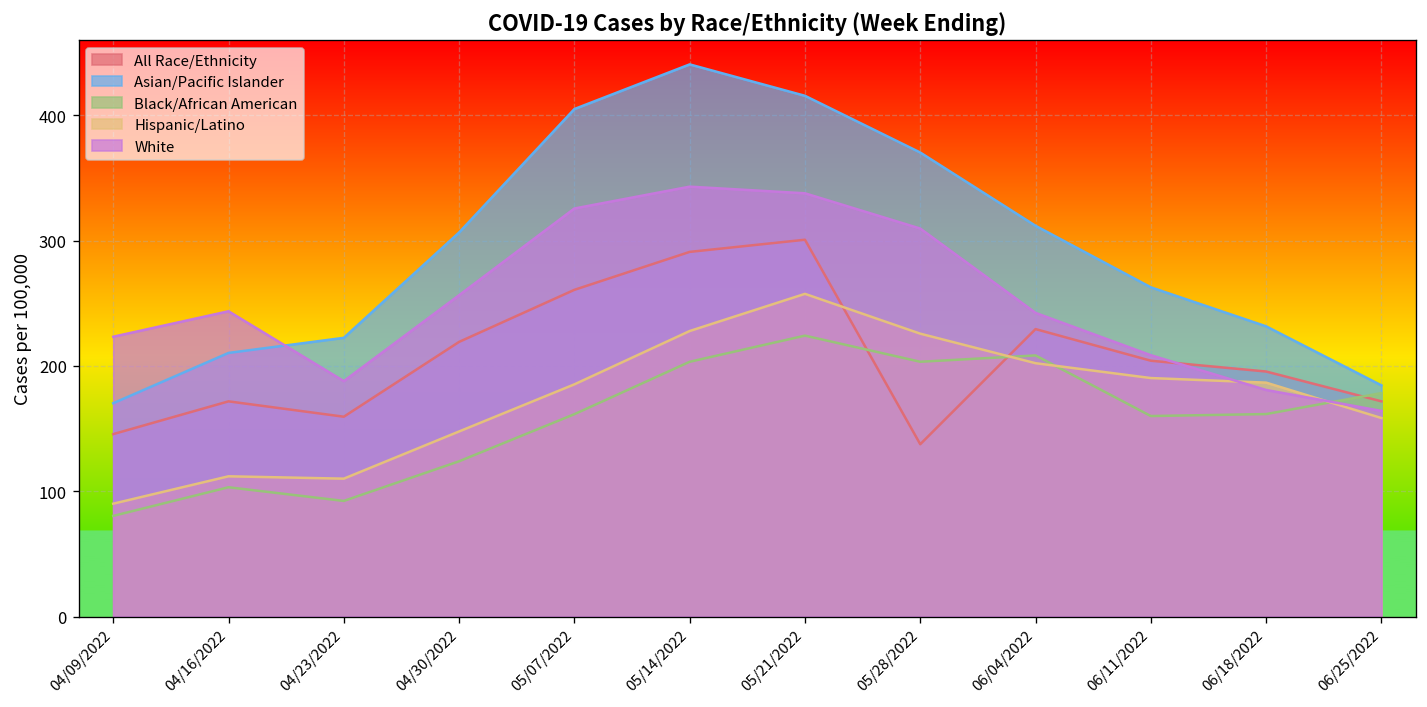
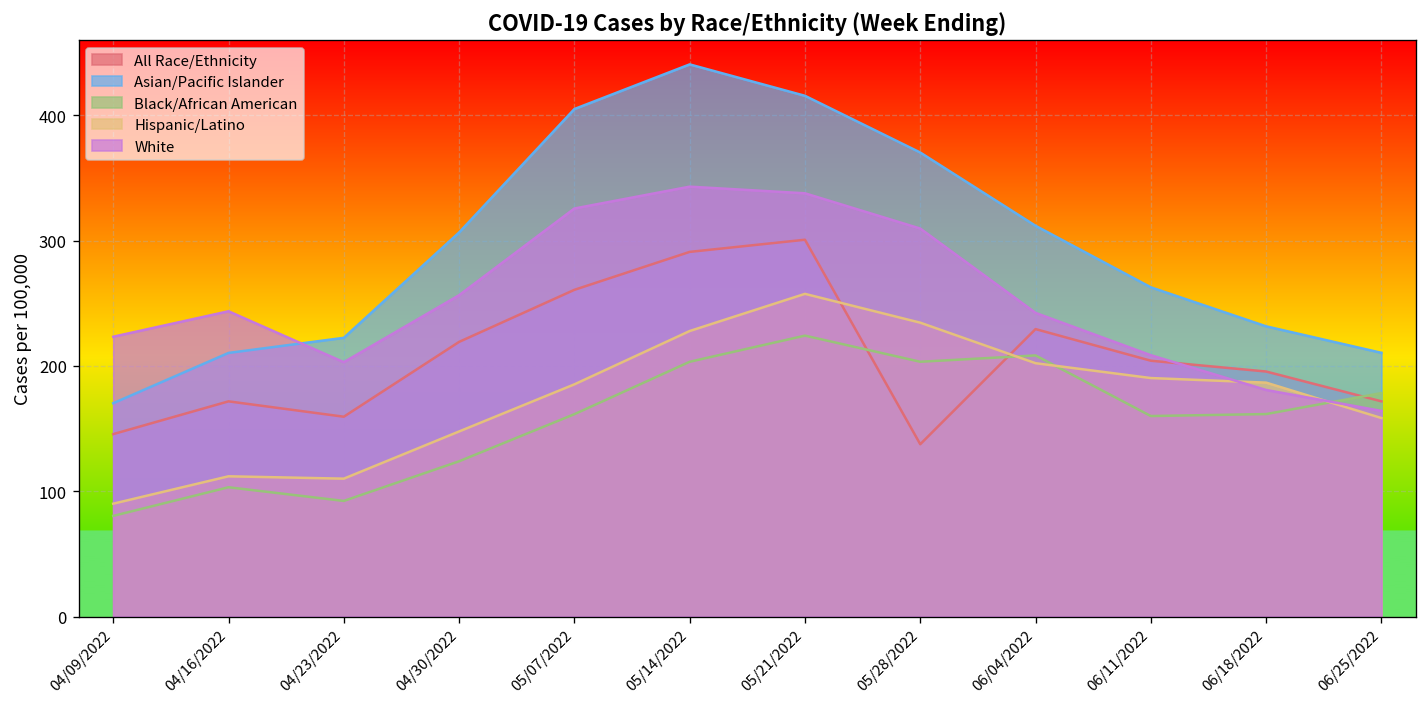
White, 04/23/2022: 188 -> 203
Hispanic/Latino, 05/28/2022: 226 -> 235
Asian/Pacific Islander, 06/25/2022: 184 -> 210
